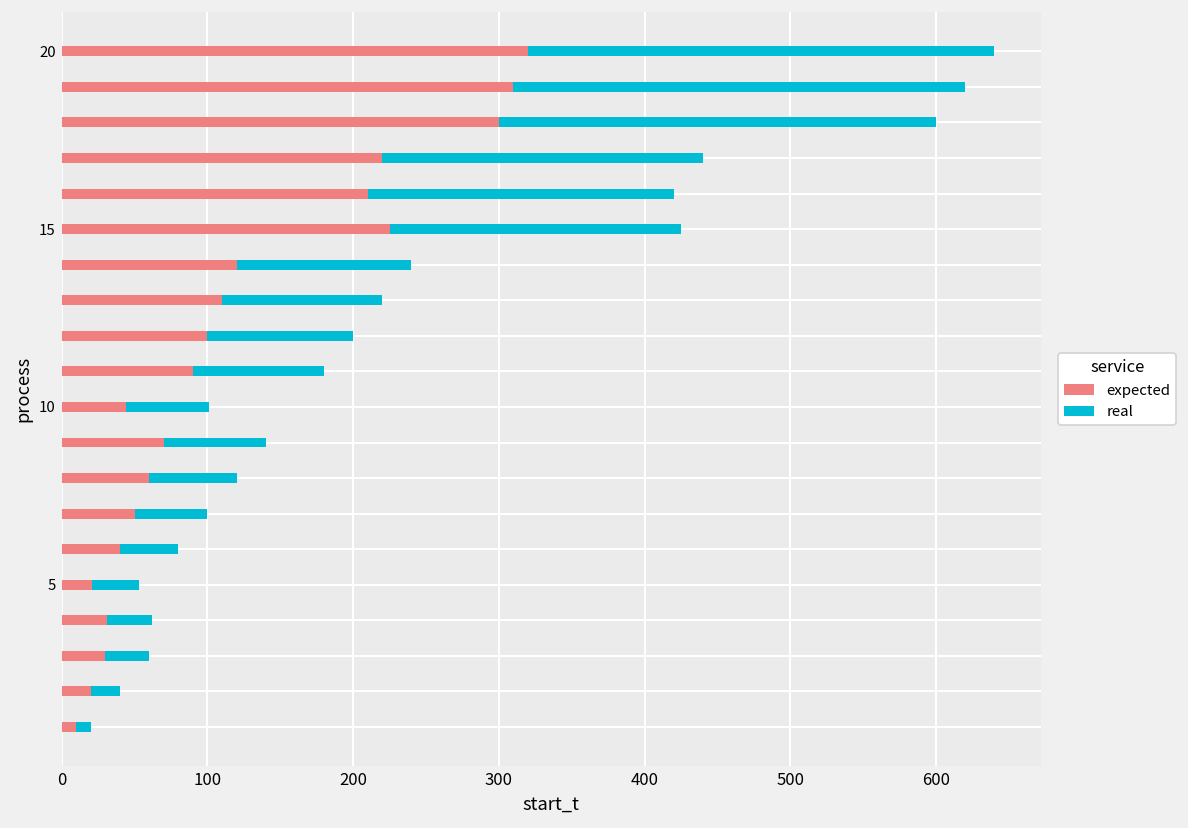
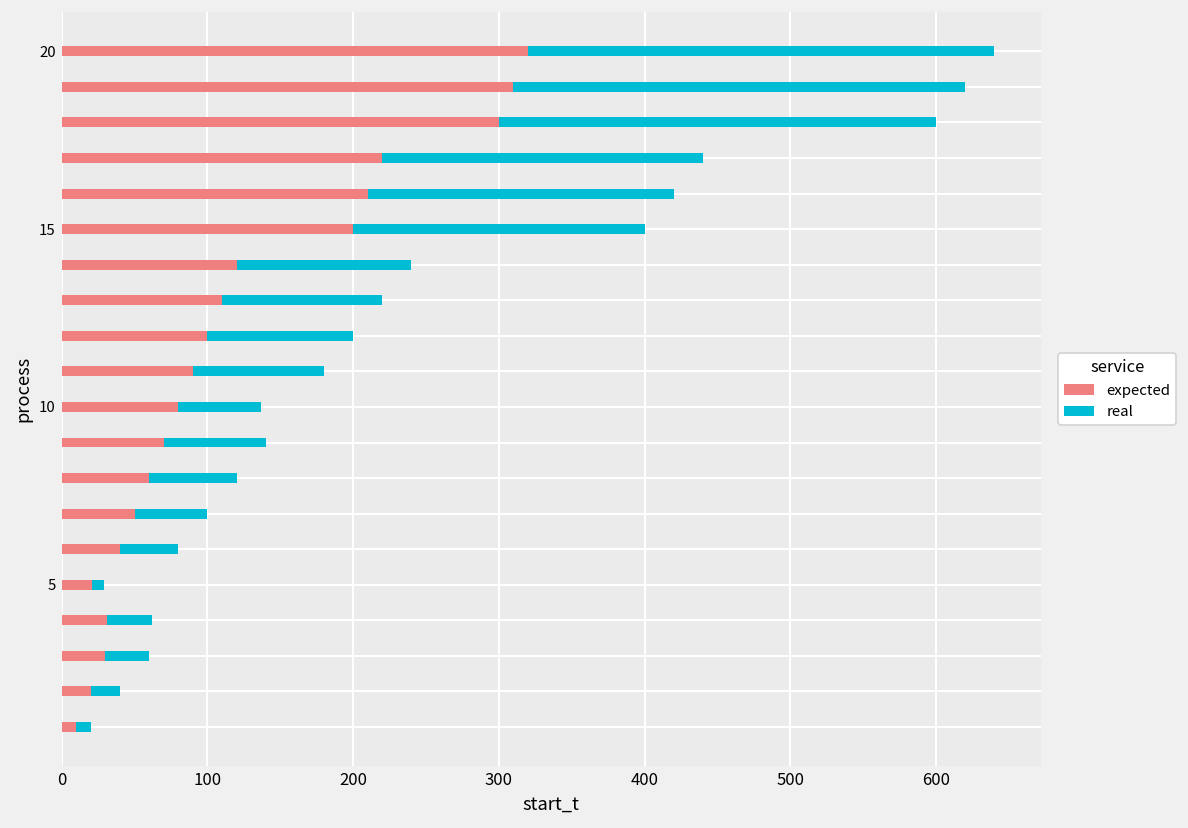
expected, 15: 225 -> 200
expected, 10: 44 -> 80
real, 5: 32 -> 8
